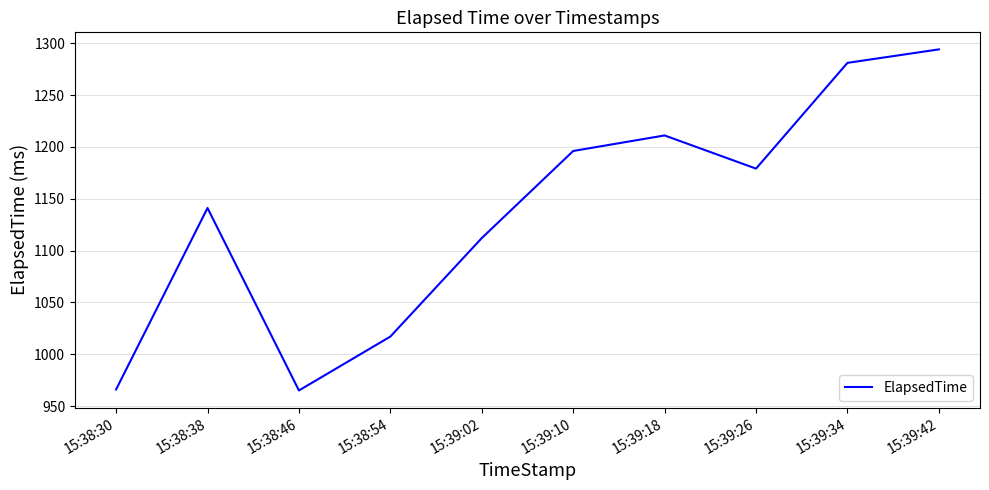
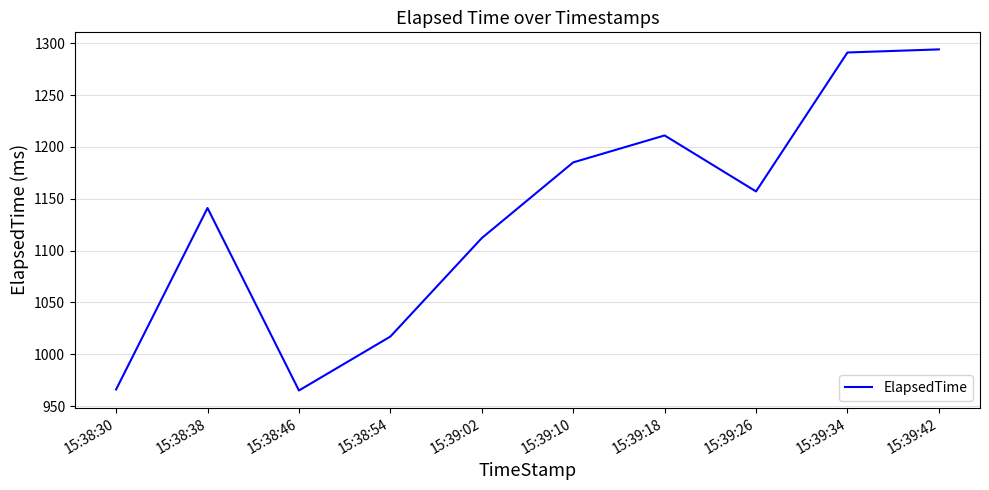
15:39:10: 1196 -> 1185
15:39:26: 1179 -> 1157
15:39:34: 1281 -> 1291
